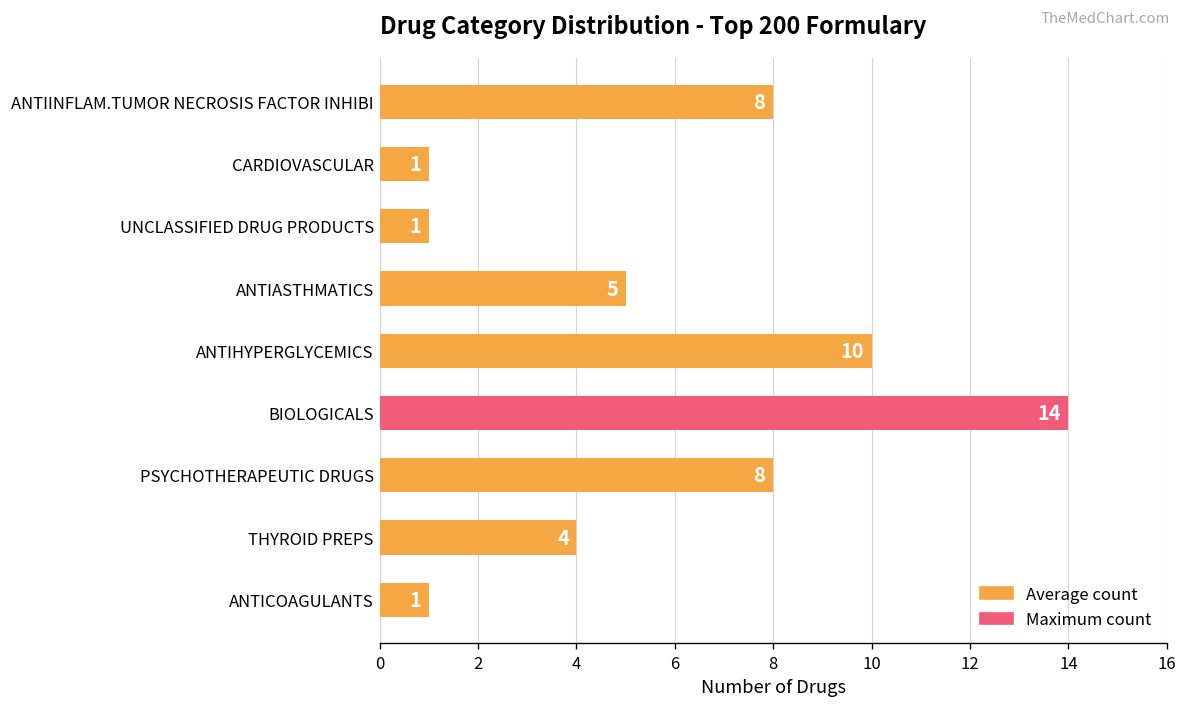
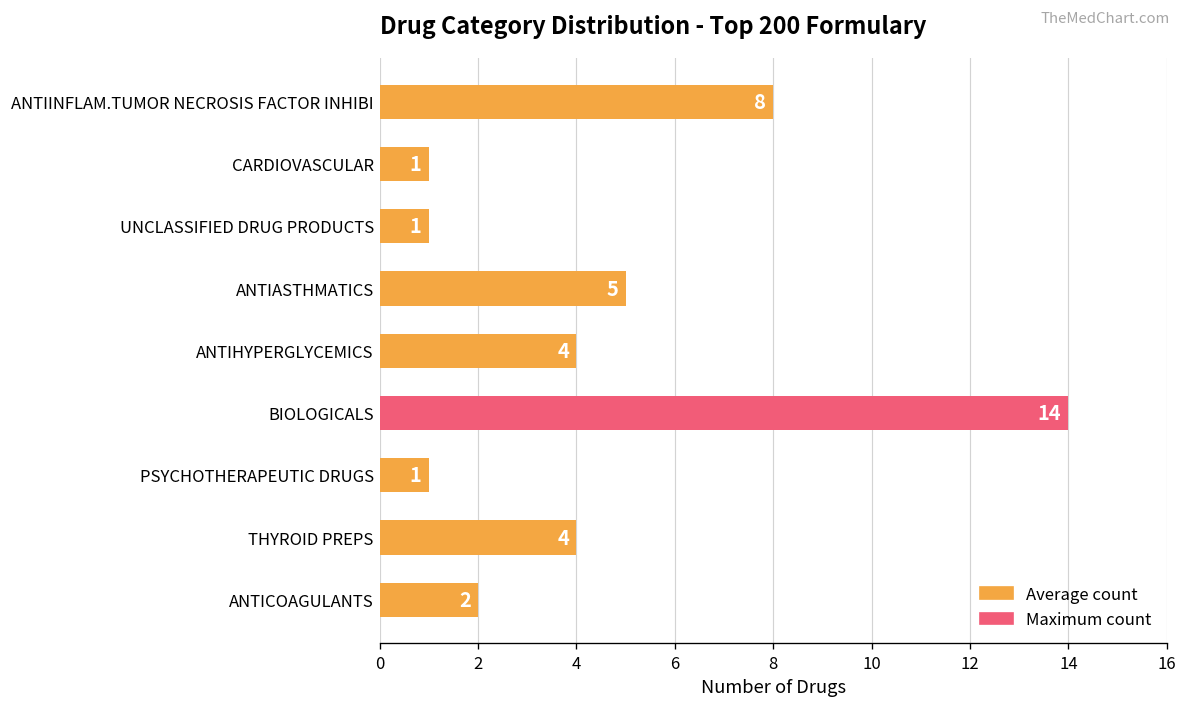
ANTIHYPERGLYCEMICS: 10 -> 4
PSYCHOTHERAPEUTIC DRUGS: 8 -> 1
ANTICOAGULANTS: 1 -> 2
